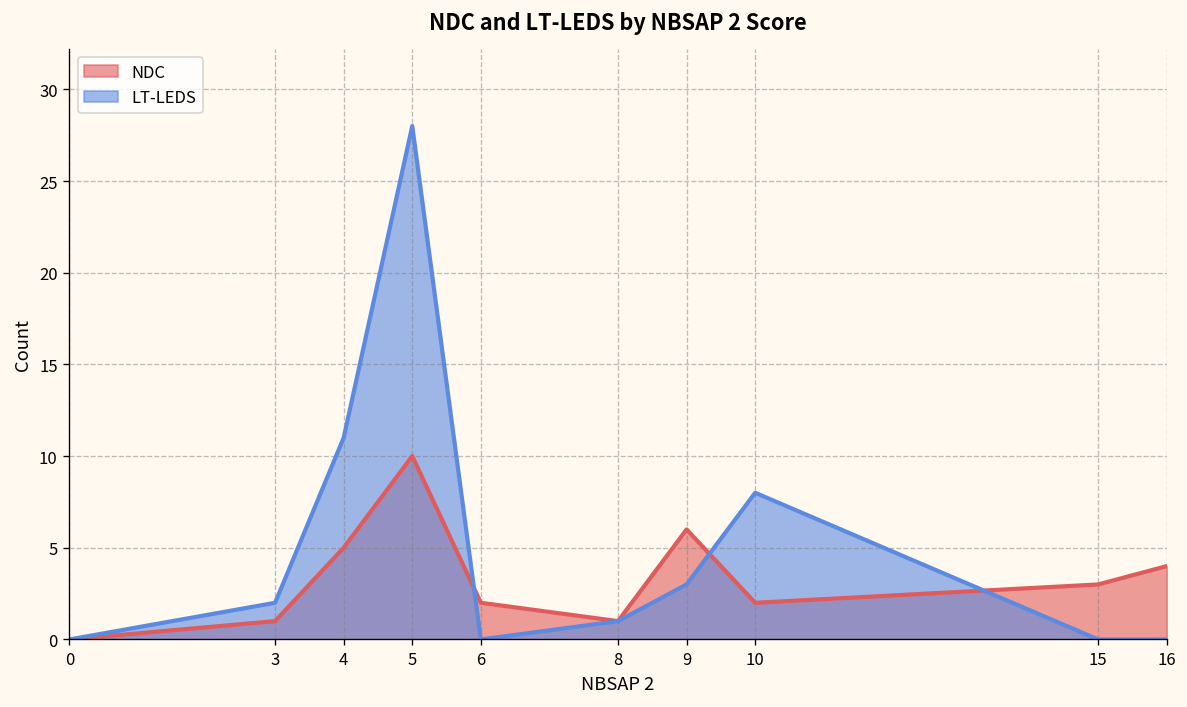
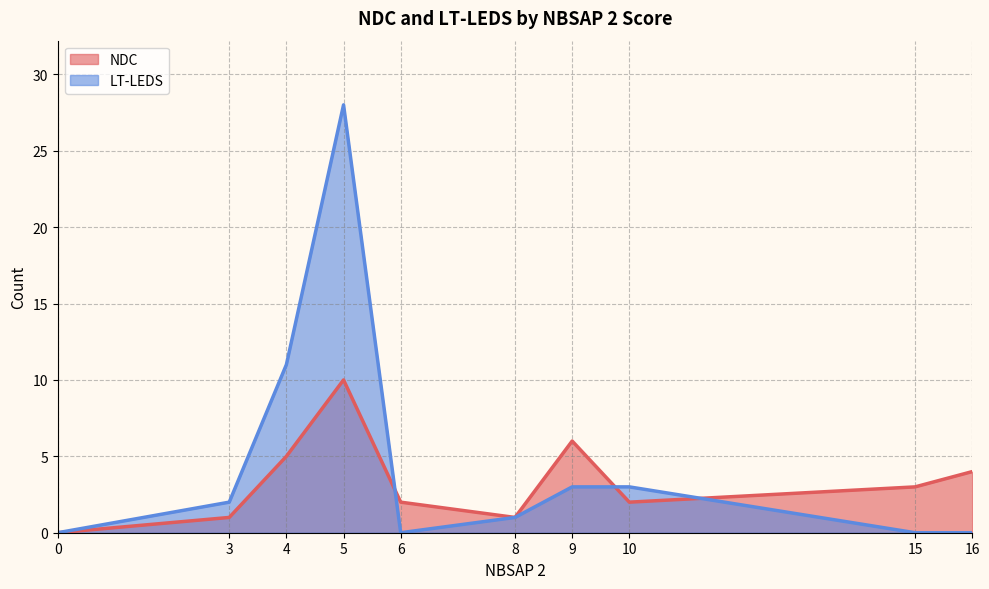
LT-LEDS, 10: 8 -> 3
